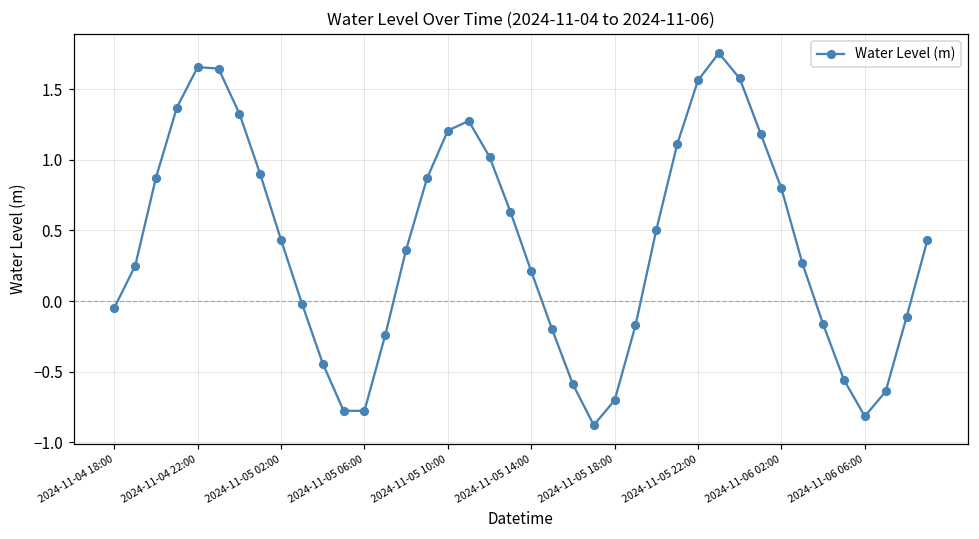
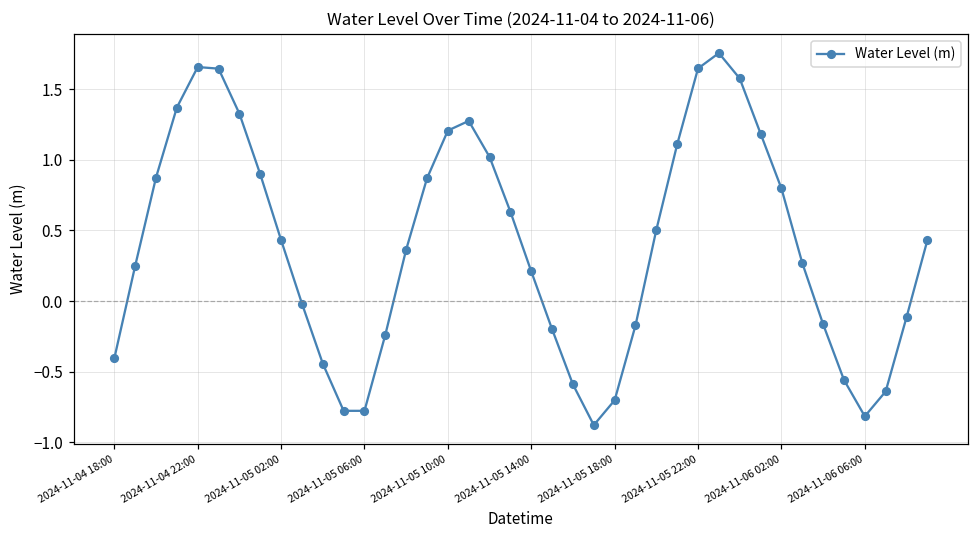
2024-11-04 18:00: -0.05 -> -0.41
2024-11-05 22:00: 1.56 -> 1.65
